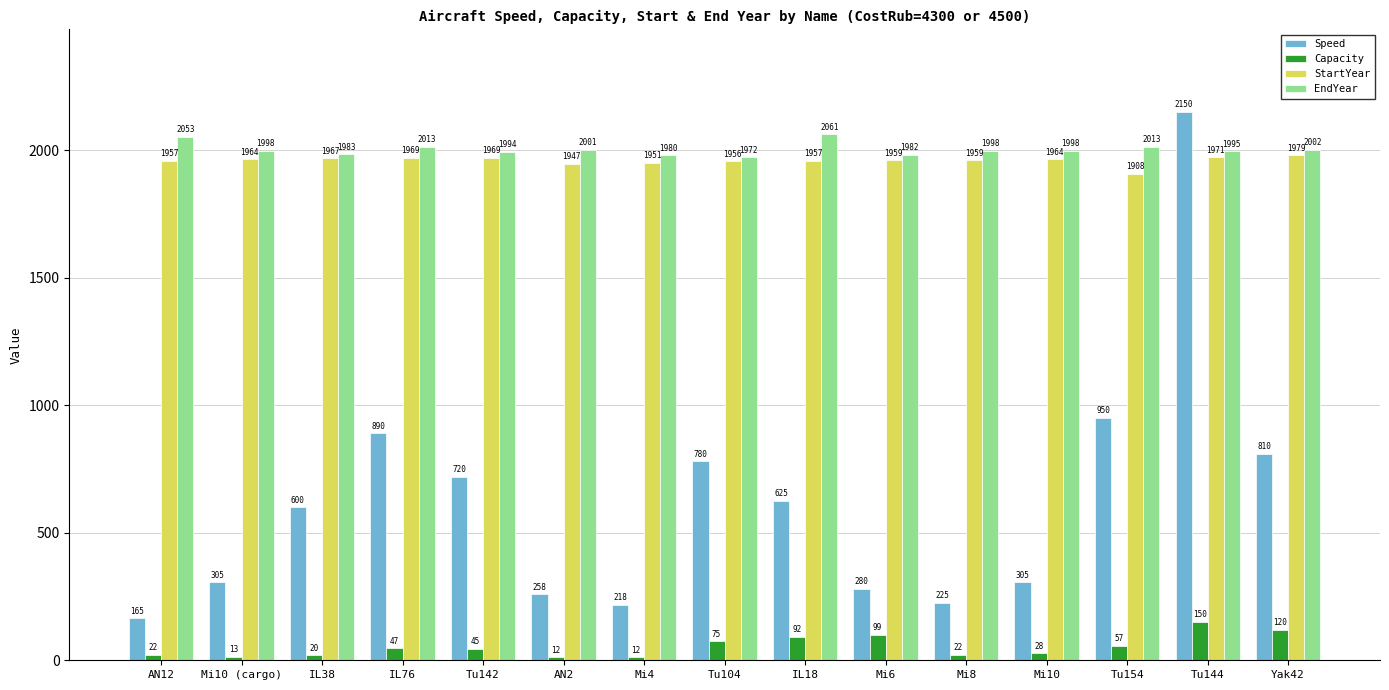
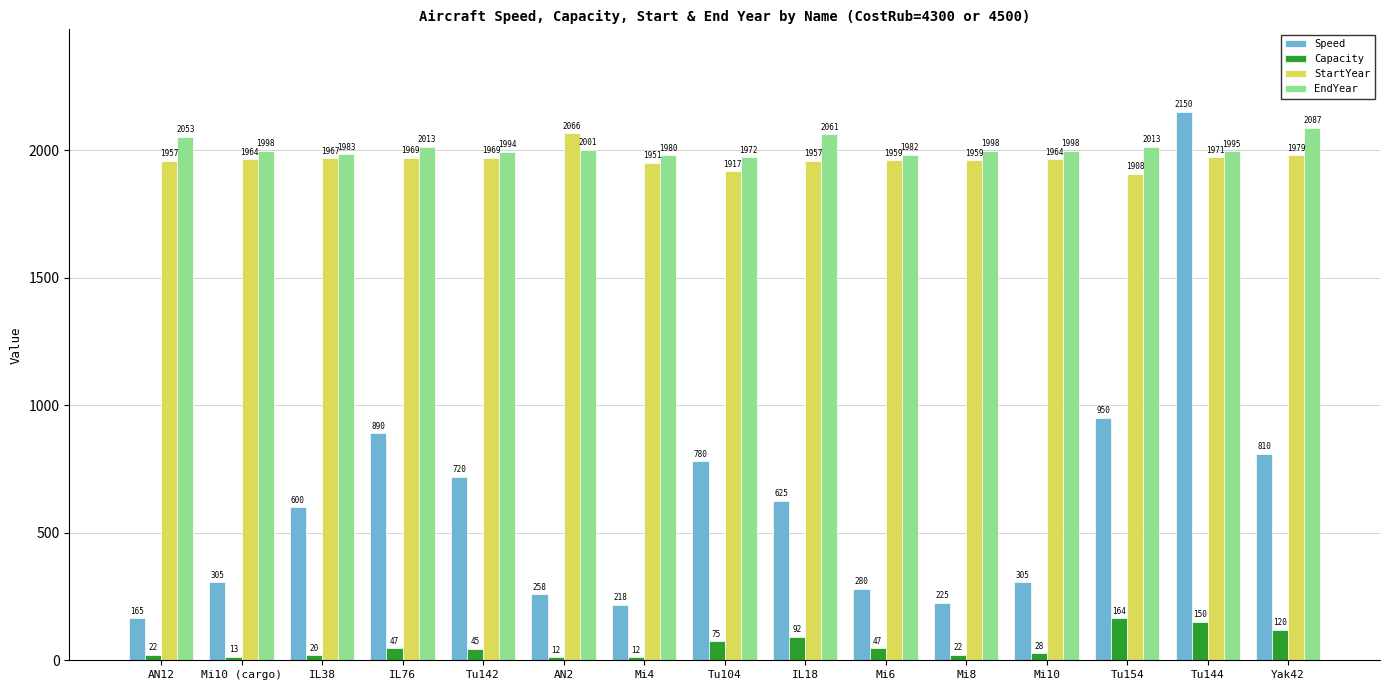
StartYear, AN2: 1947 -> 2066
StartYear, Tu104: 1956 -> 1917
Capacity, Mi6: 99 -> 47
Capacity, Tu154: 57 -> 164
EndYear, Yak42: 2002 -> 2087
